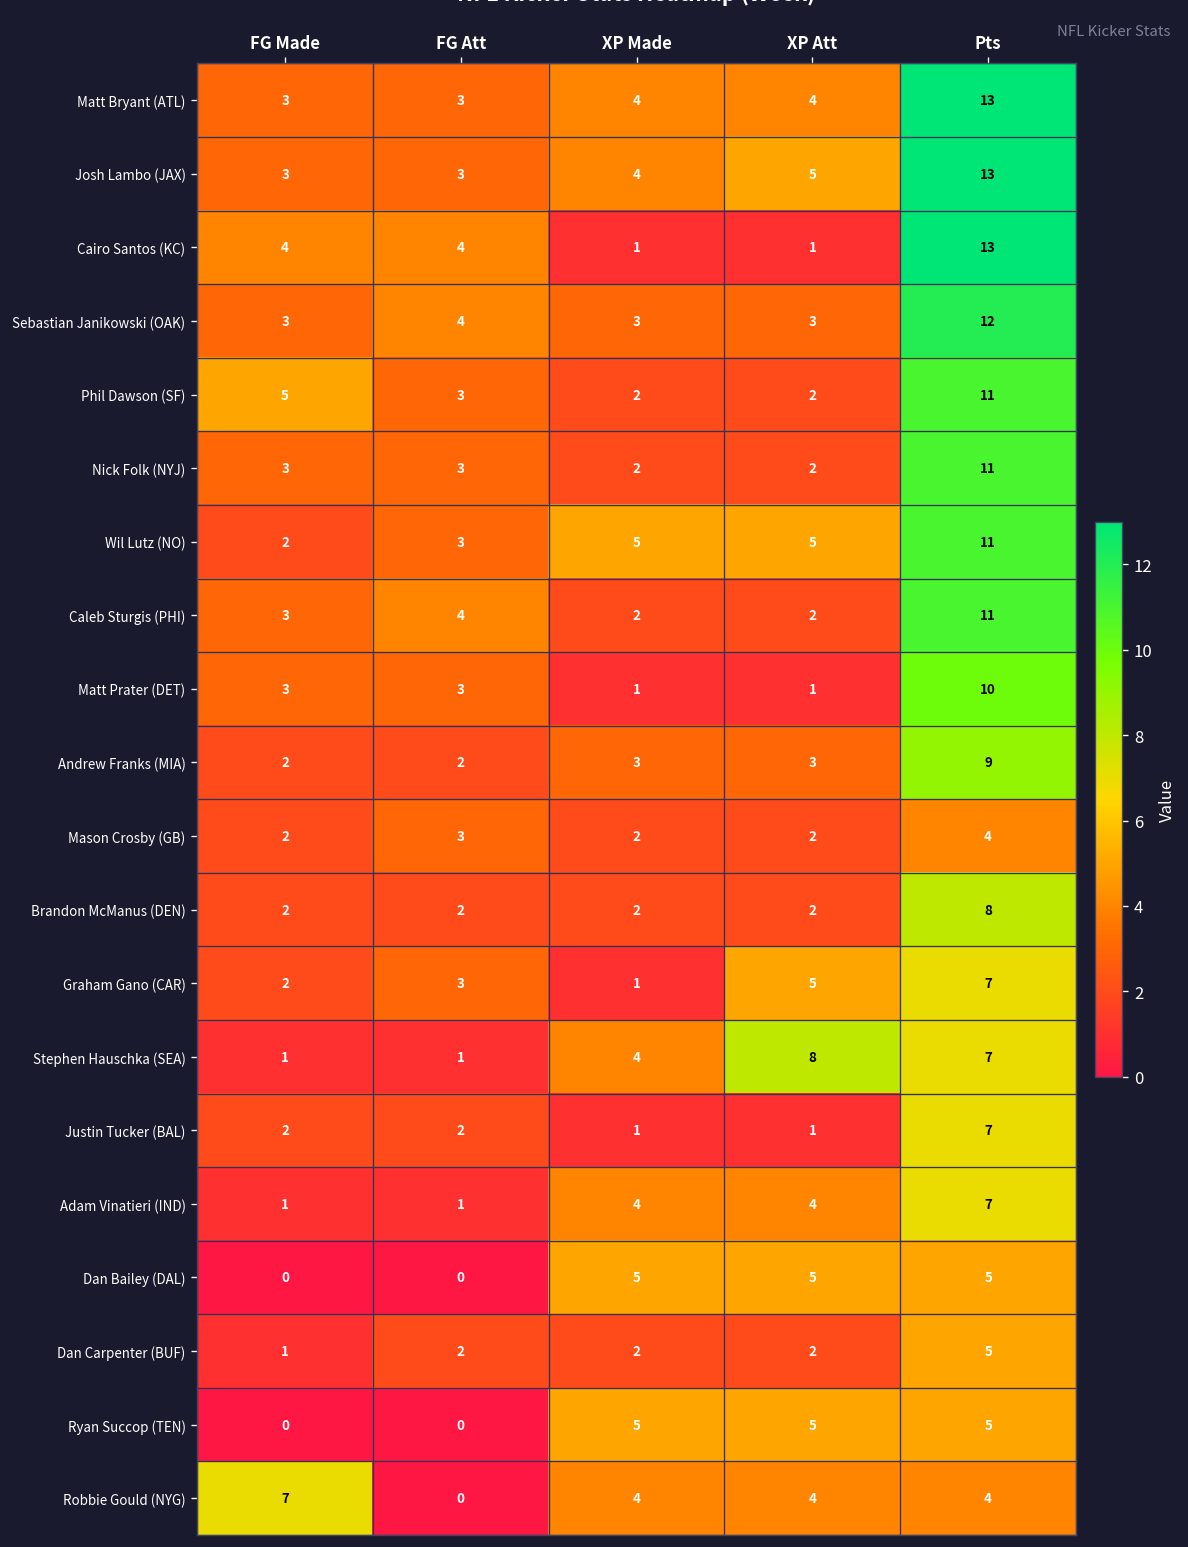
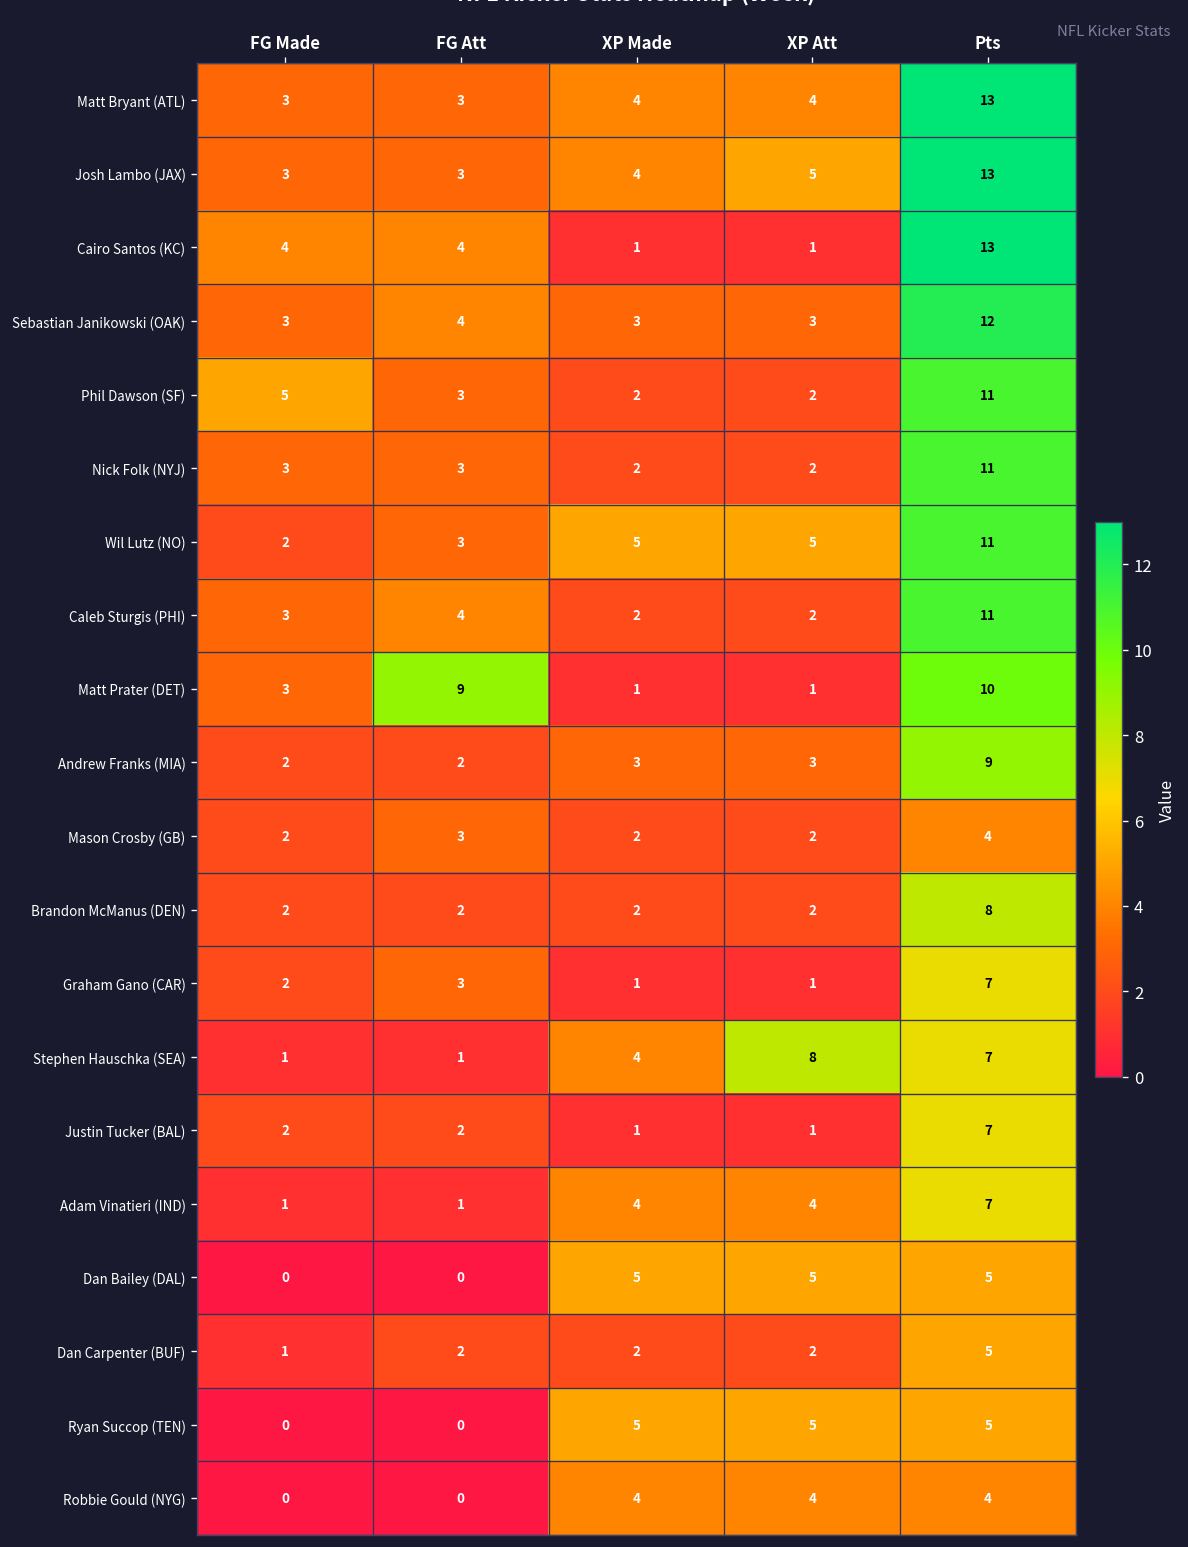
Matt Prater (DET), FG Att: 3 -> 9
Graham Gano (CAR), XP Att: 5 -> 1
Robbie Gould (NYG), FG Made: 7 -> 0
